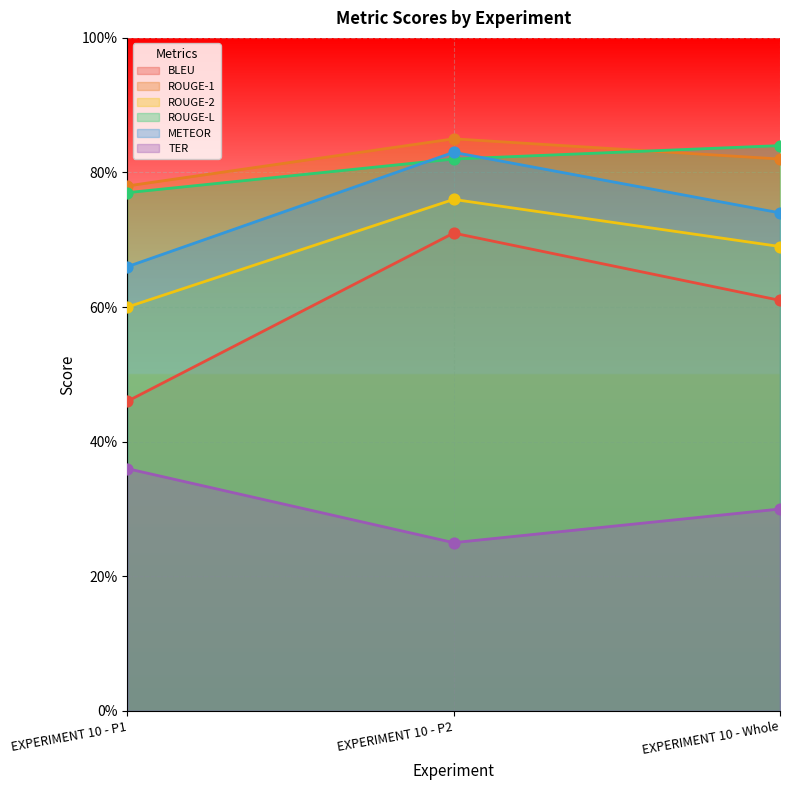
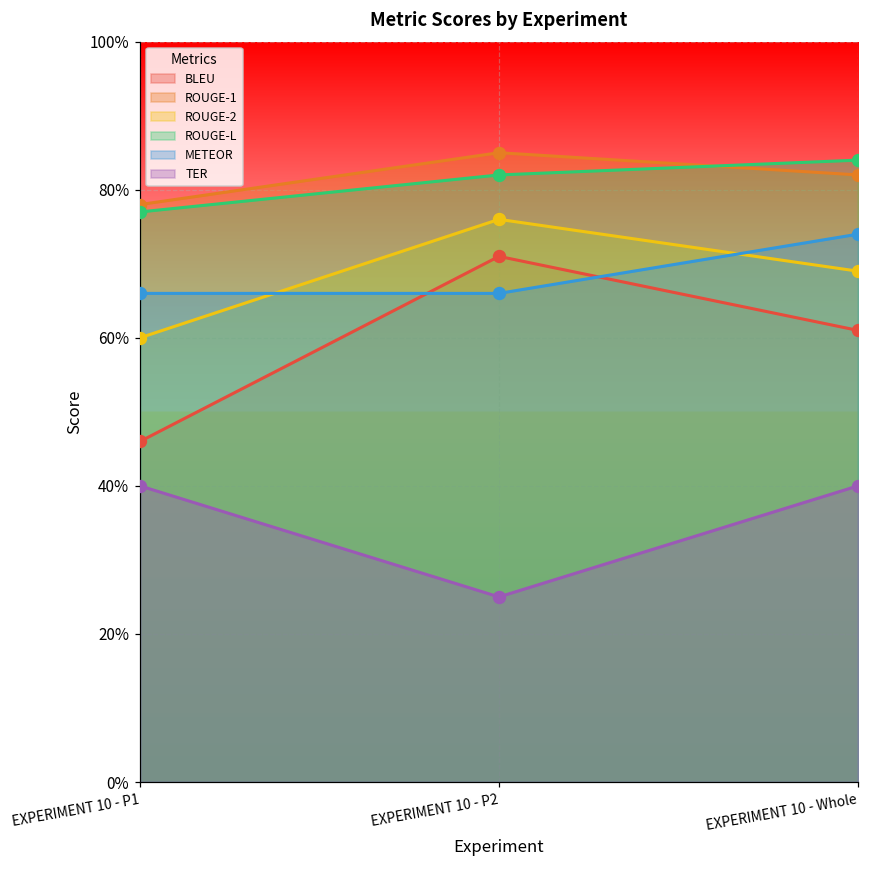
TER, EXPERIMENT 10 - P1: 36% -> 40%
METEOR, EXPERIMENT 10 - P2: 83% -> 66%
TER, EXPERIMENT 10 - Whole: 30% -> 40%
